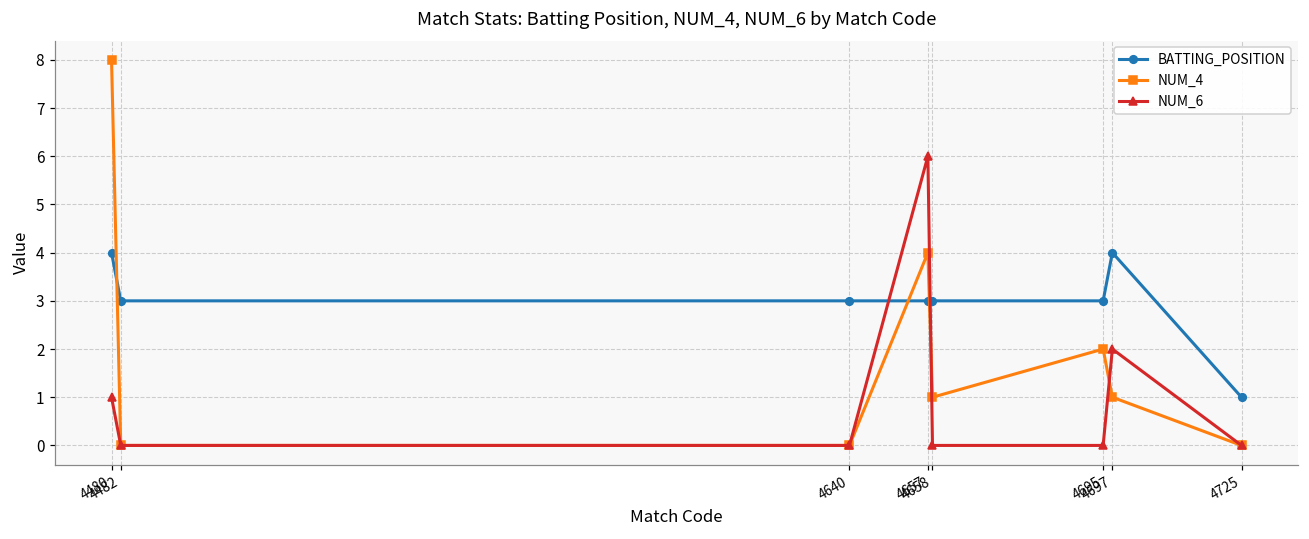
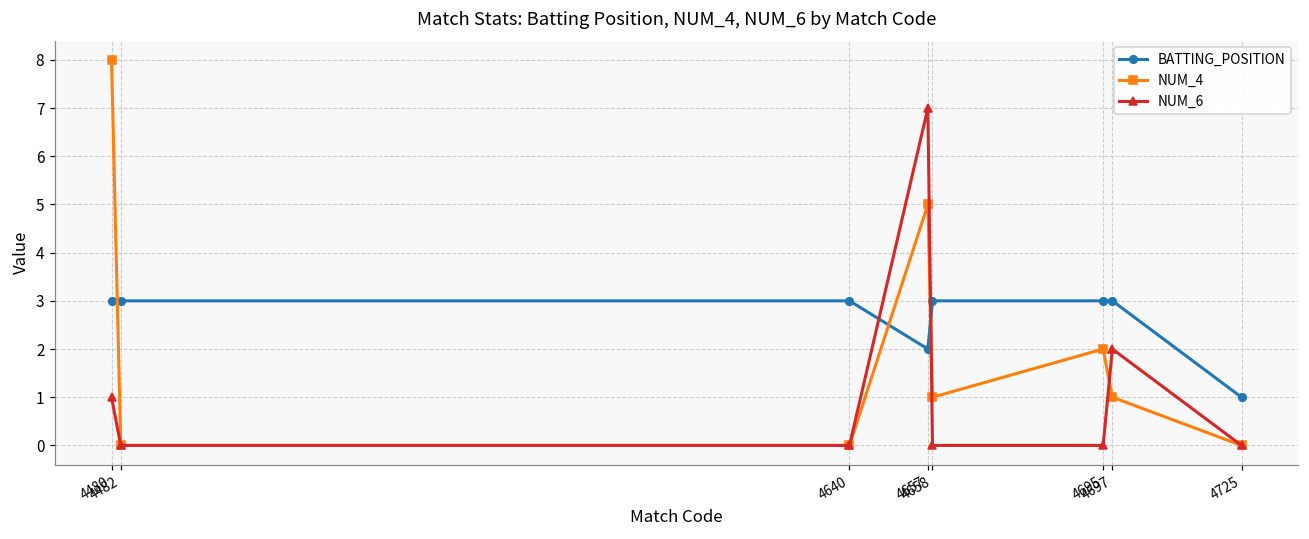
BATTING_POSITION, 4480: 4 -> 3
BATTING_POSITION, 4657: 3 -> 2
NUM_4, 4657: 4 -> 5
NUM_6, 4657: 6 -> 7
BATTING_POSITION, 4697: 4 -> 3
